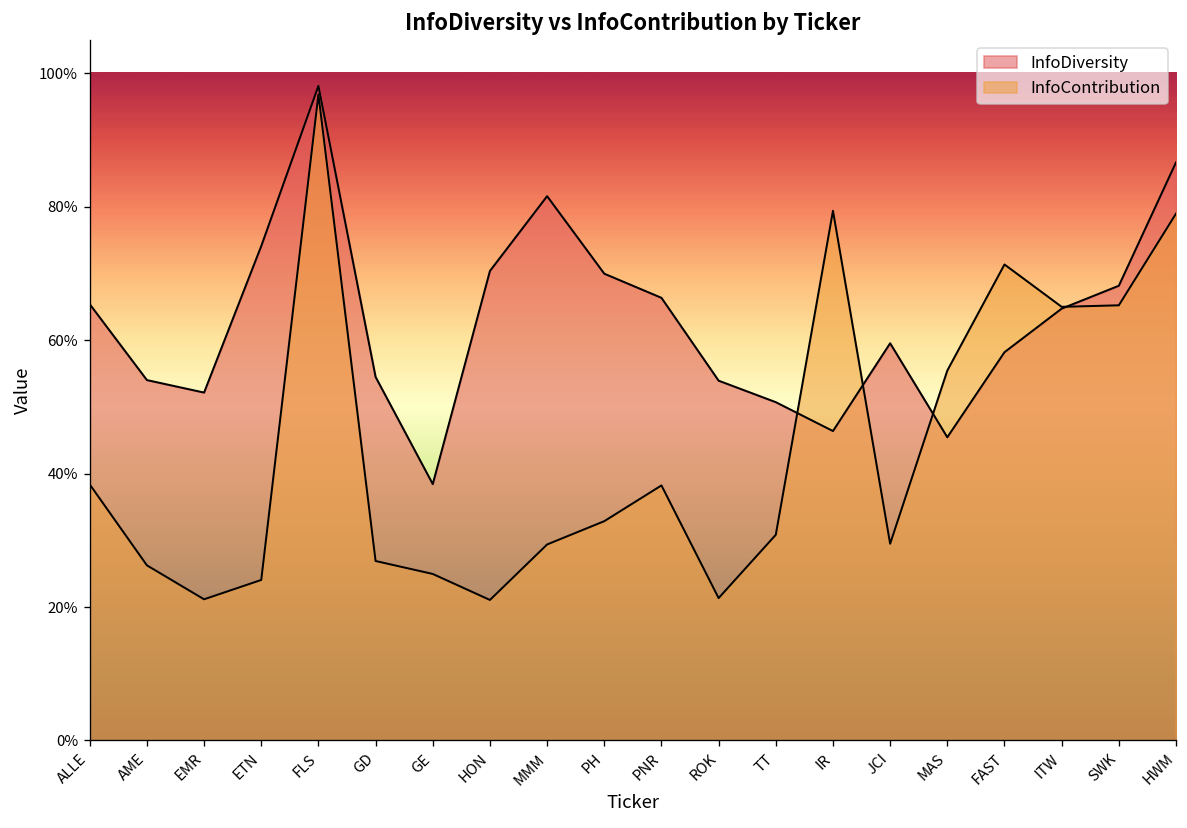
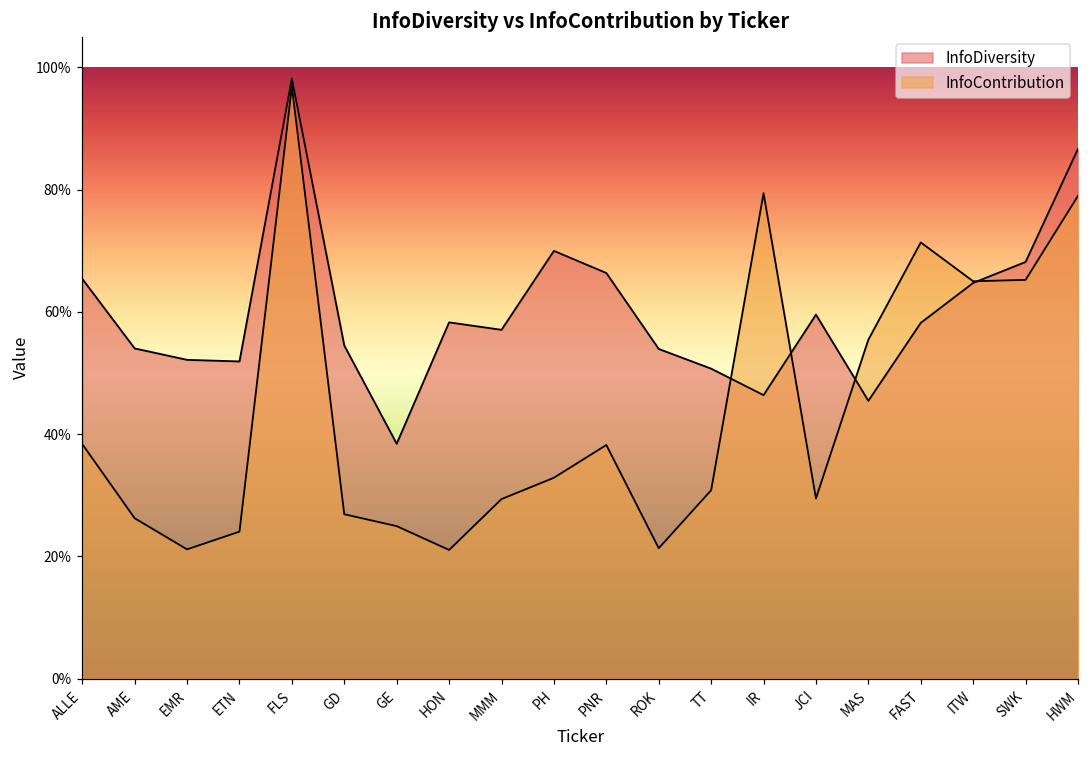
InfoDiversity, ETN: 74% -> 52%
InfoDiversity, HON: 70% -> 58%
InfoDiversity, MMM: 82% -> 57%
